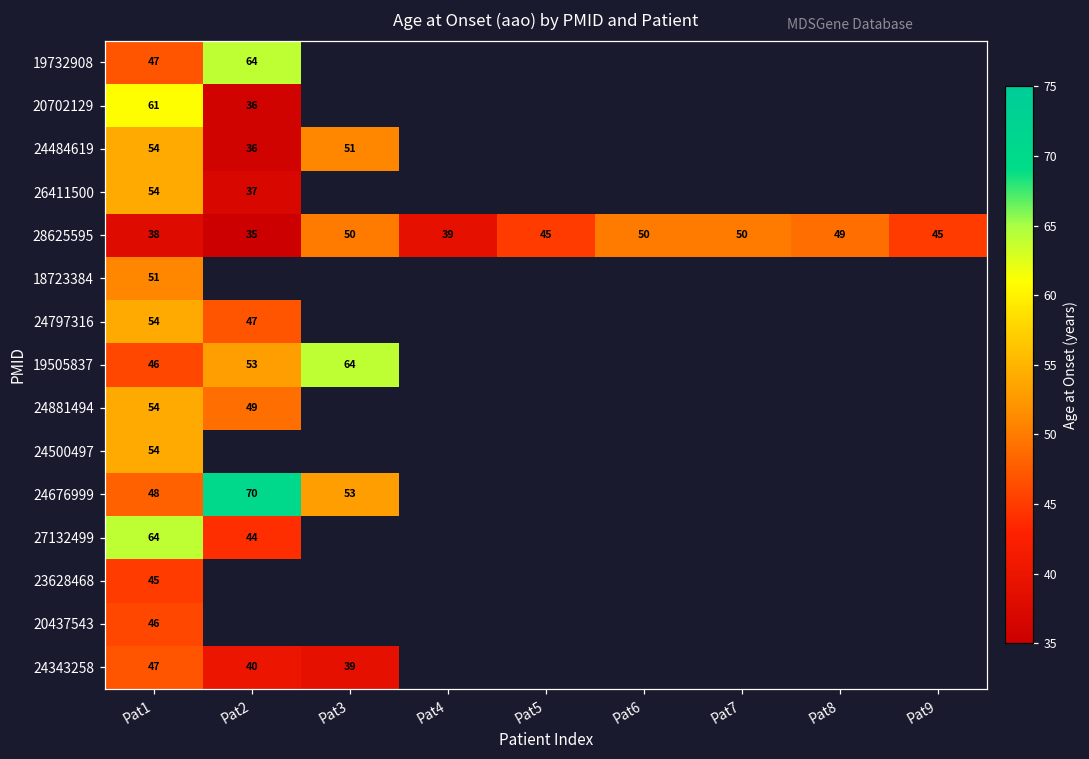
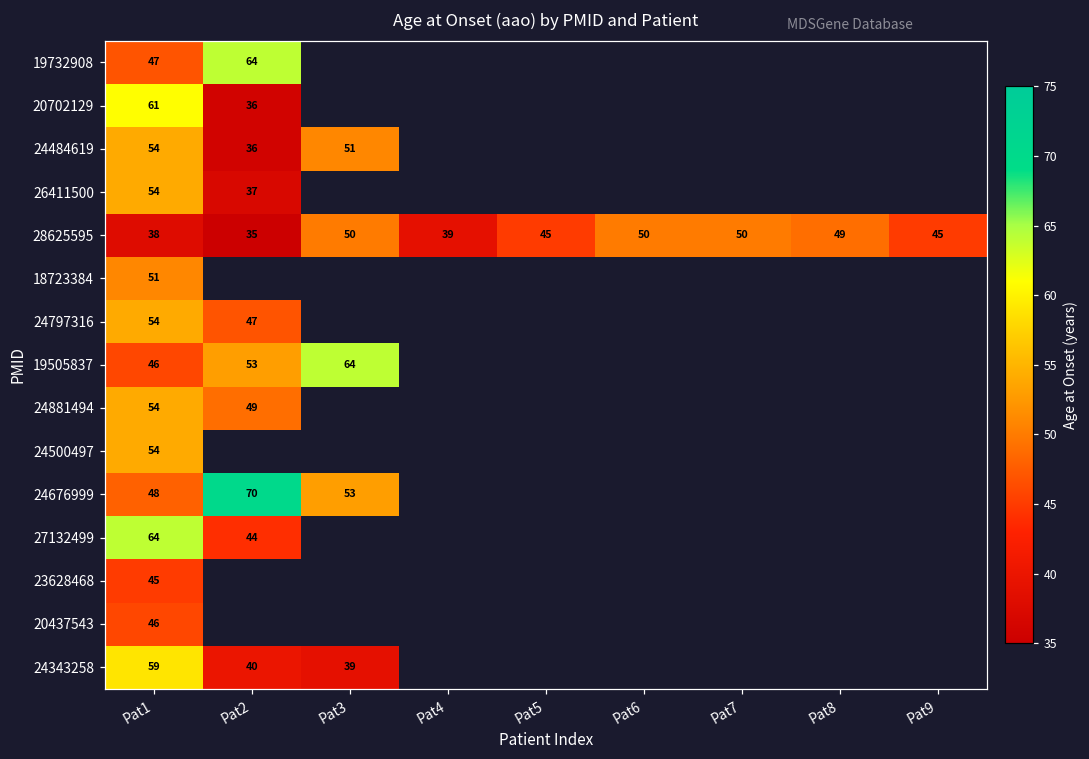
24343258, Pat1: 47 -> 59
